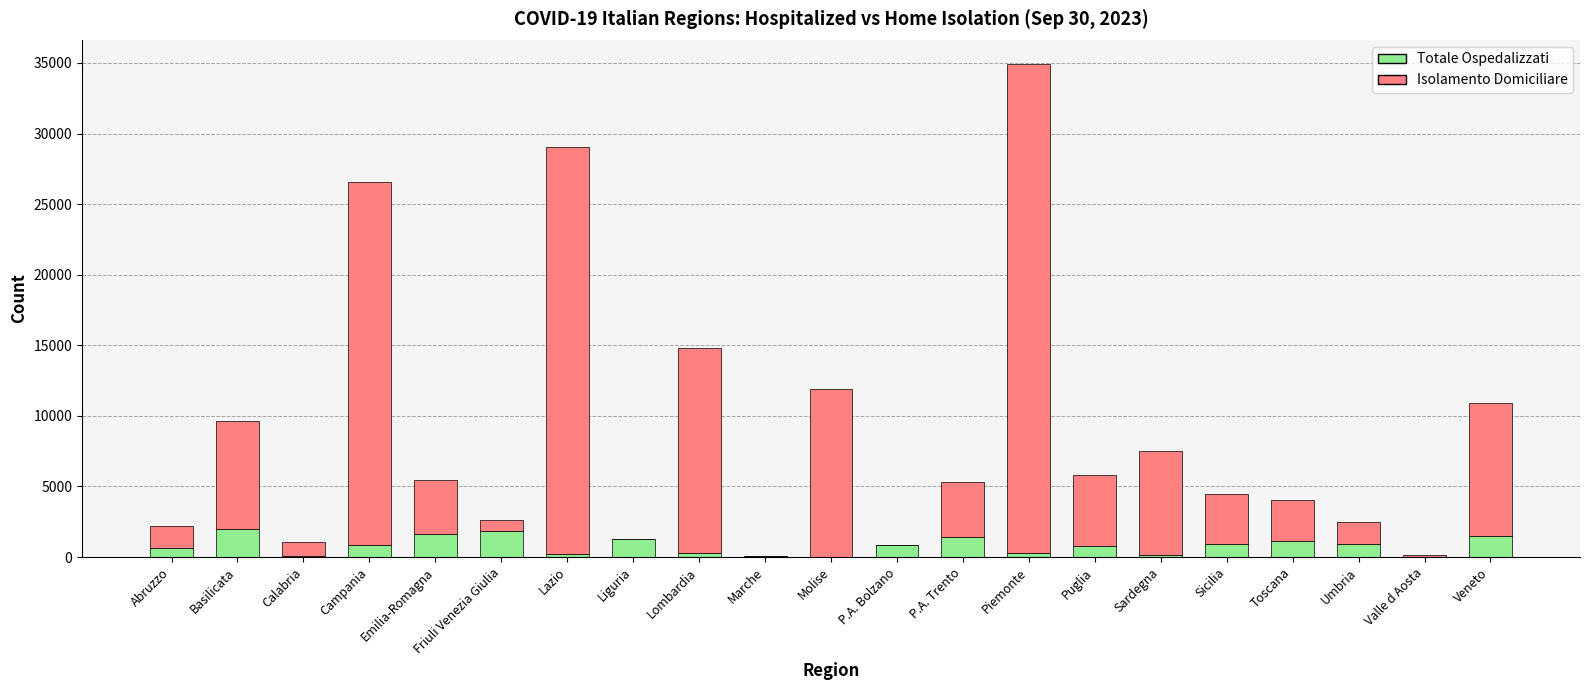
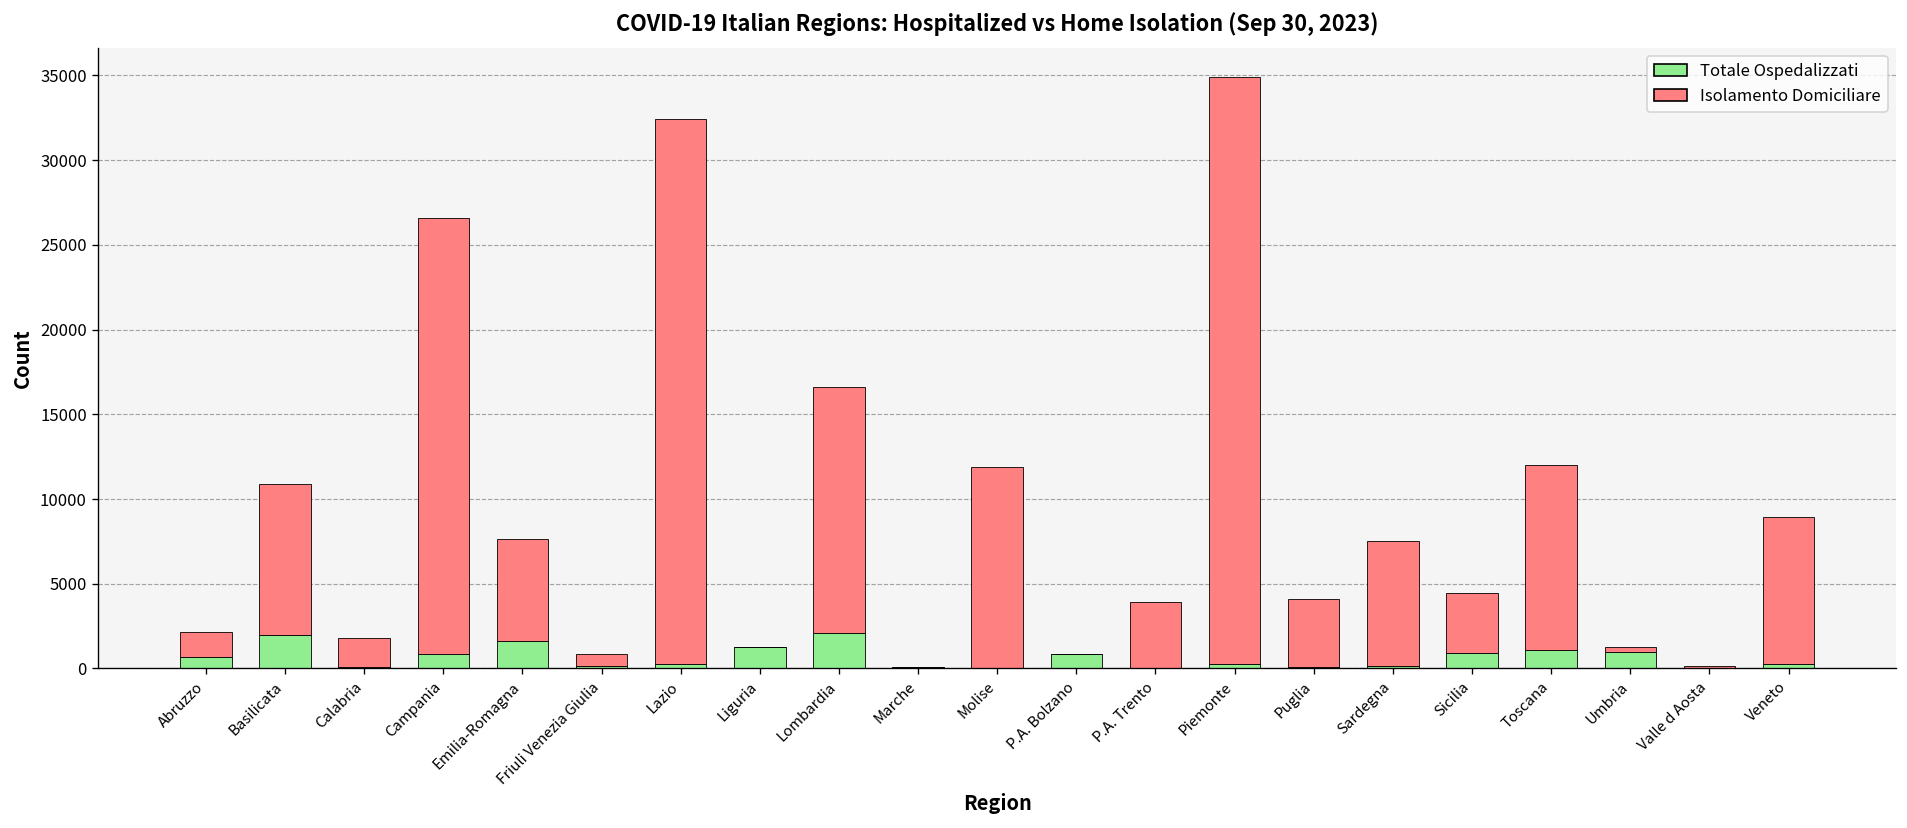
Isolamento Domiciliare, Basilicata: 7600 -> 8900
Isolamento Domiciliare, Calabria: 1000 -> 1700
Isolamento Domiciliare, Emilia-Romagna: 3900 -> 6000
Totale Ospedalizzati, Friuli Venezia Giulia: 1900 -> 100
Isolamento Domiciliare, Lazio: 28800 -> 32200
Totale Ospedalizzati, Lombardia: 200 -> 2100
Totale Ospedalizzati, P.A. Trento: 1500 -> 0
Totale Ospedalizzati, Puglia: 800 -> 100
Isolamento Domiciliare, Puglia: 5000 -> 4000
Isolamento Domiciliare, Toscana: 3000 -> 10900
Isolamento Domiciliare, Umbria: 1500 -> 300
Totale Ospedalizzati, Veneto: 1500 -> 300
Isolamento Domiciliare, Veneto: 9500 -> 8700
